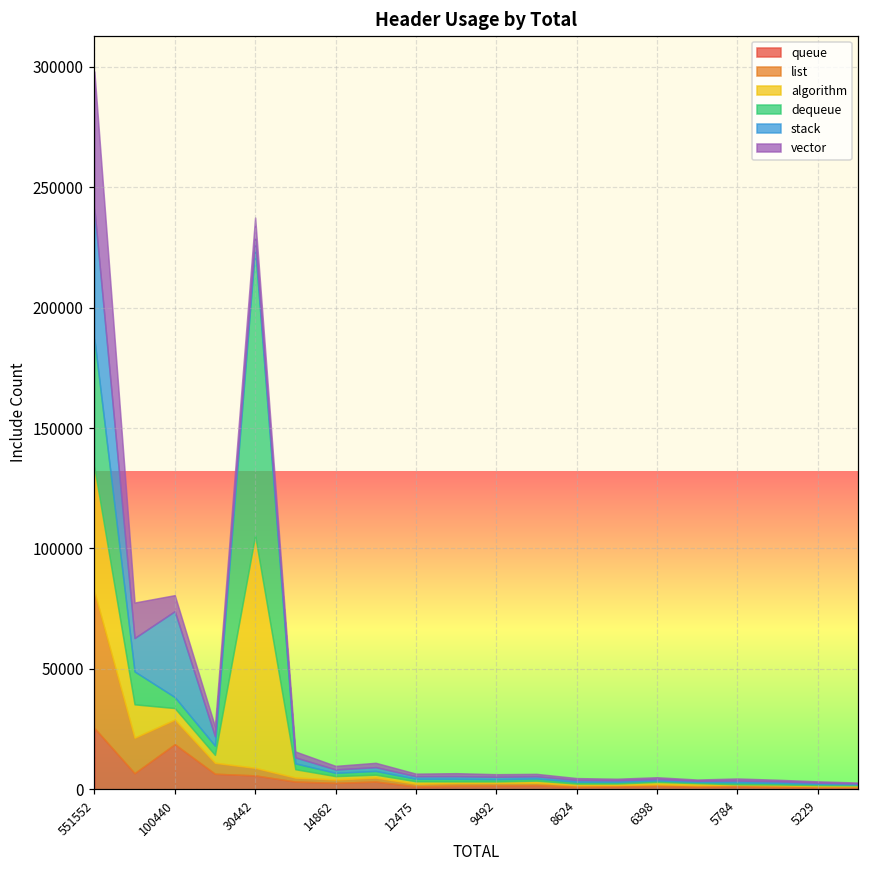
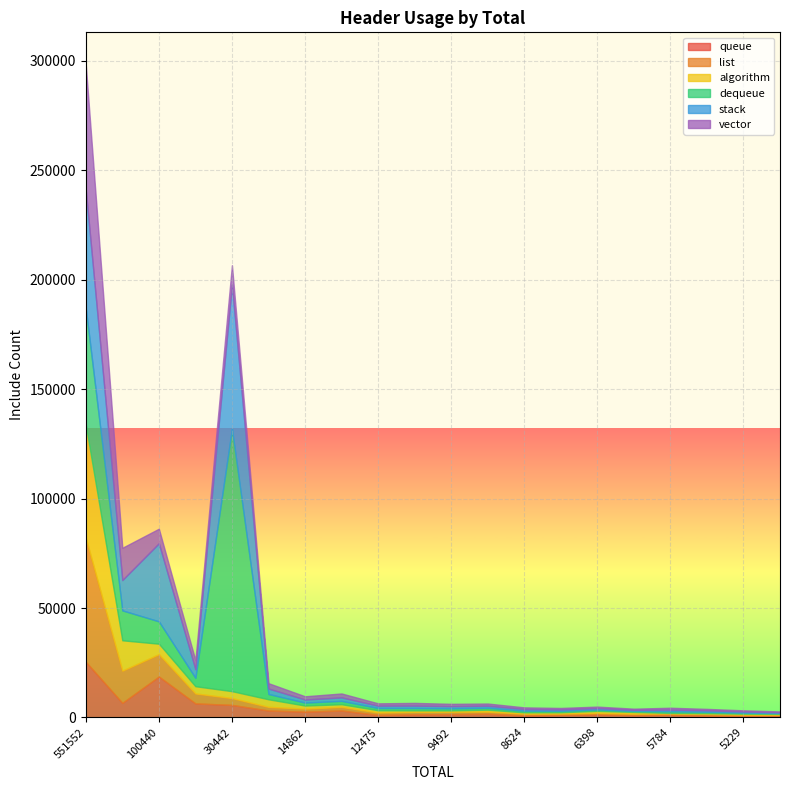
dequeue, 100440: 5000 -> 10000
algorithm, 30442: 96000 -> 3000
stack, 30442: 3000 -> 66000
